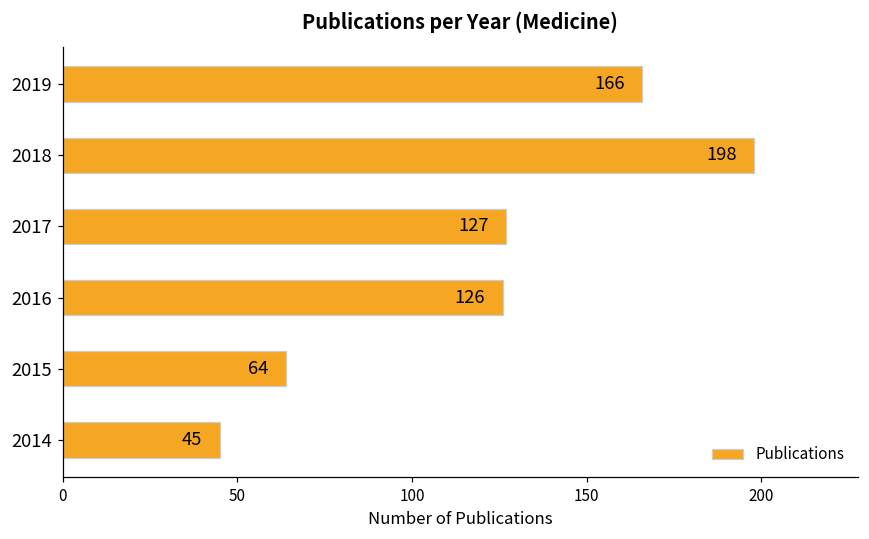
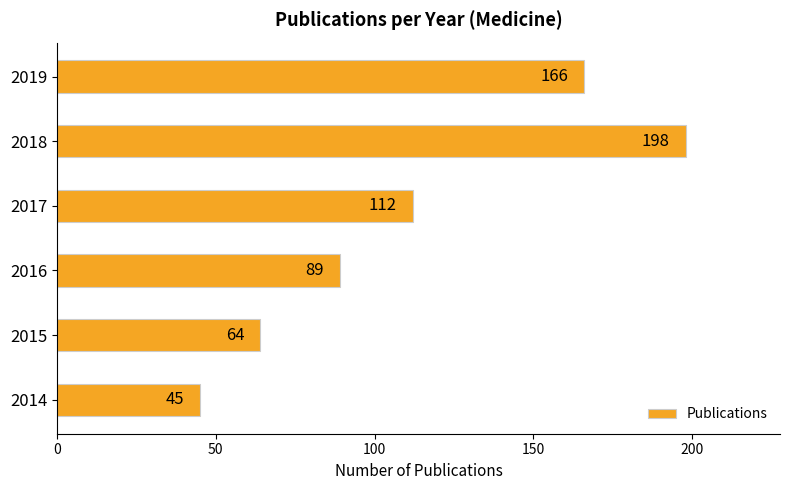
2017: 127 -> 112
2016: 126 -> 89
